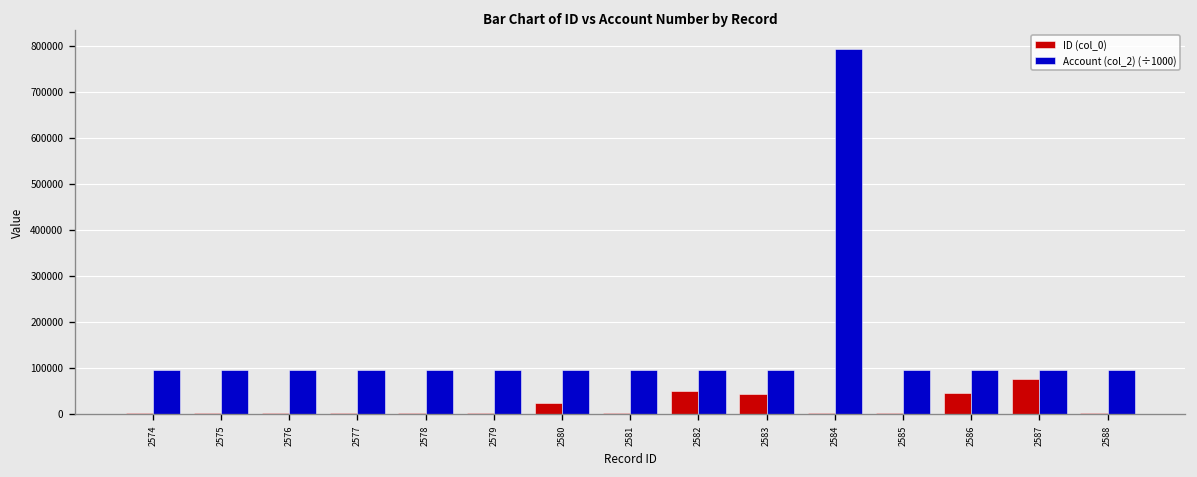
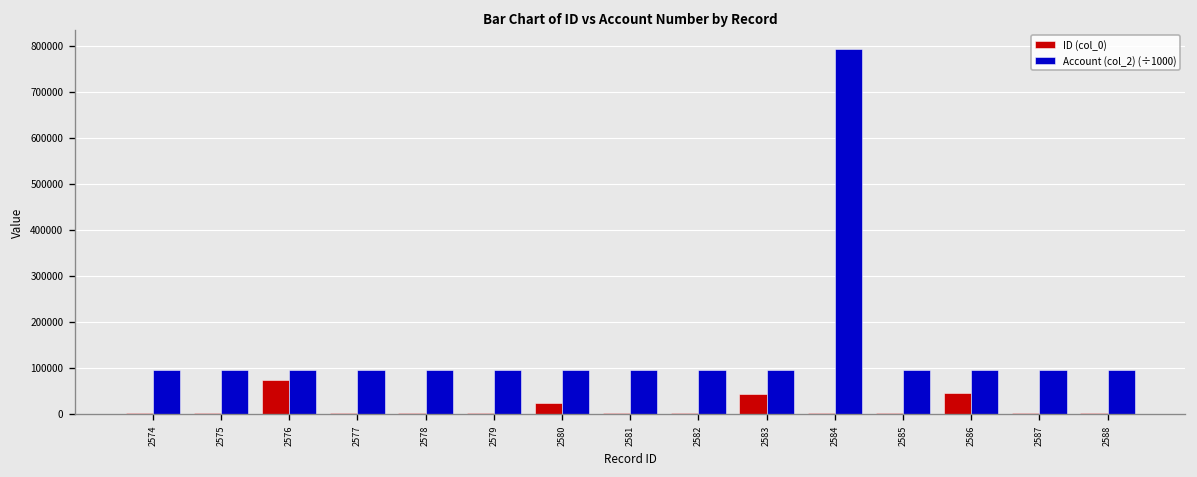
ID (col_0), 2576: 0 -> 70000
ID (col_0), 2582: 50000 -> 0
ID (col_0), 2587: 80000 -> 0
